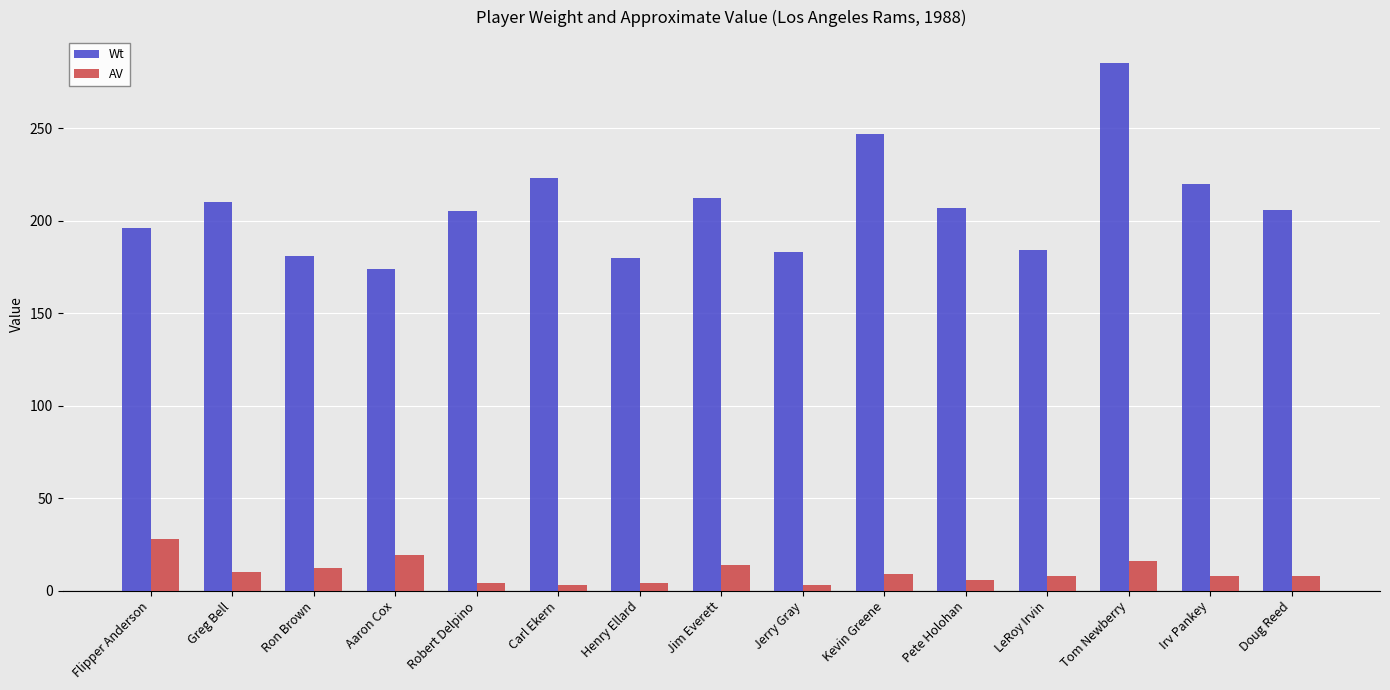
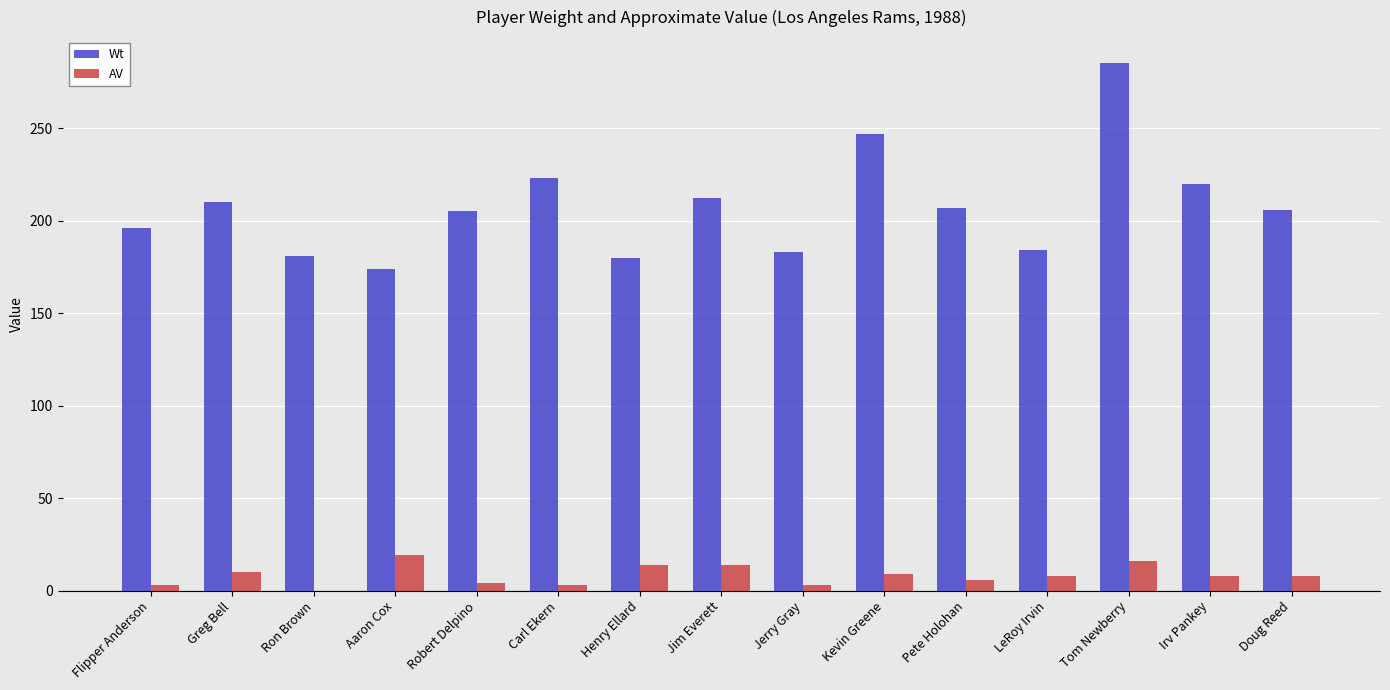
AV, Flipper Anderson: 28 -> 3
AV, Ron Brown: 12 -> 0
AV, Henry Ellard: 4 -> 14
